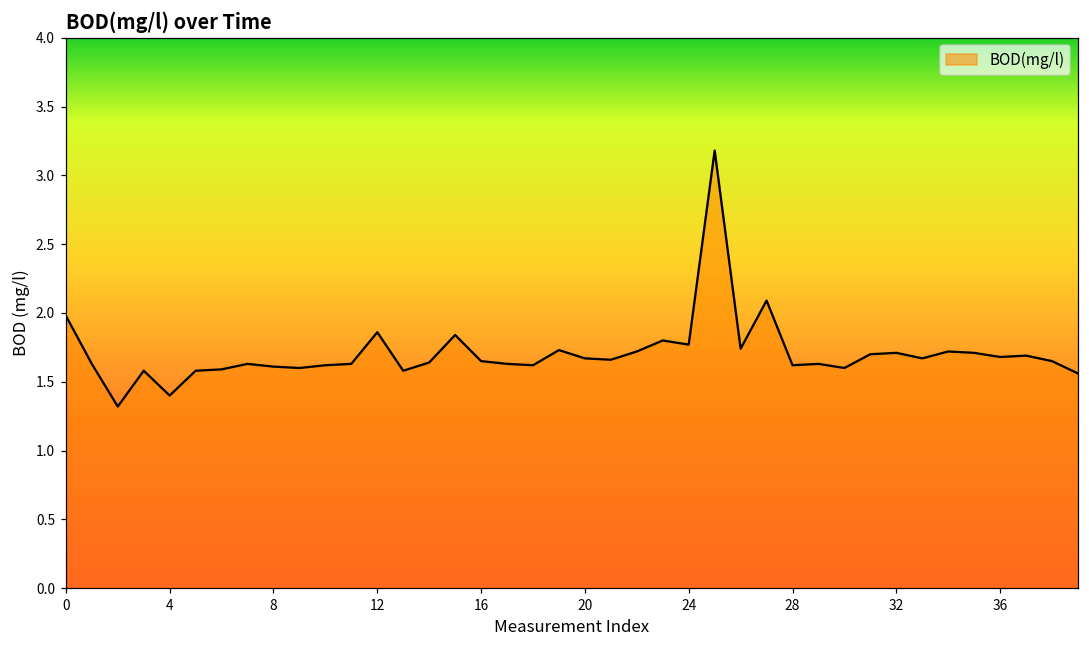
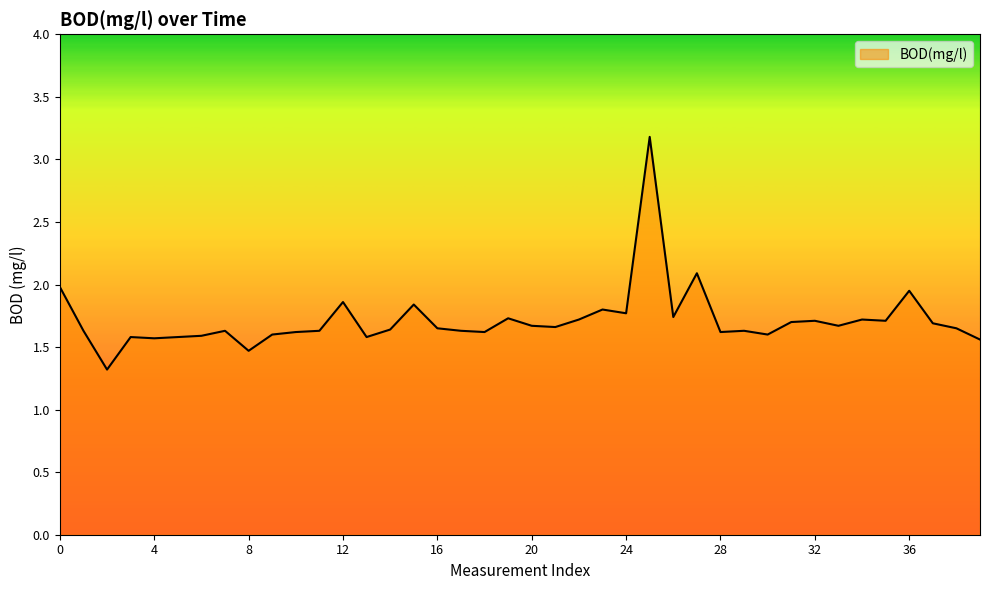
4: 1.40 -> 1.57
8: 1.61 -> 1.47
36: 1.68 -> 1.95
